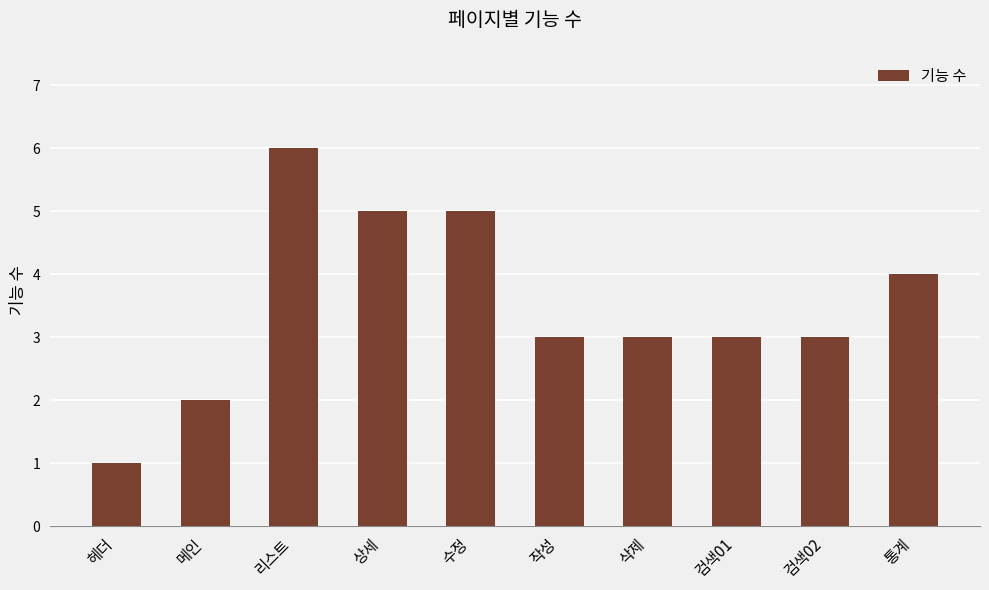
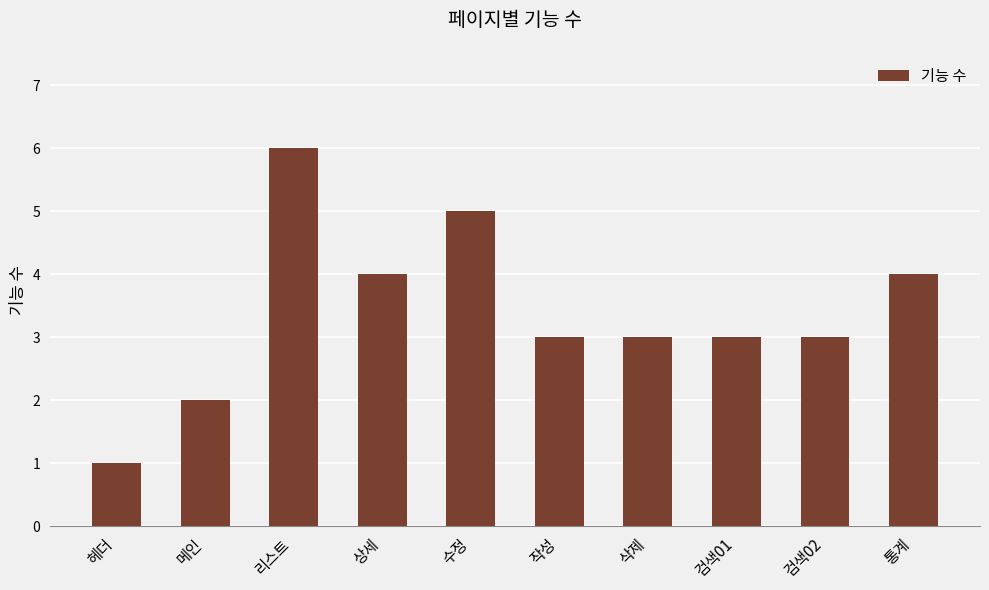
상세: 5 -> 4
